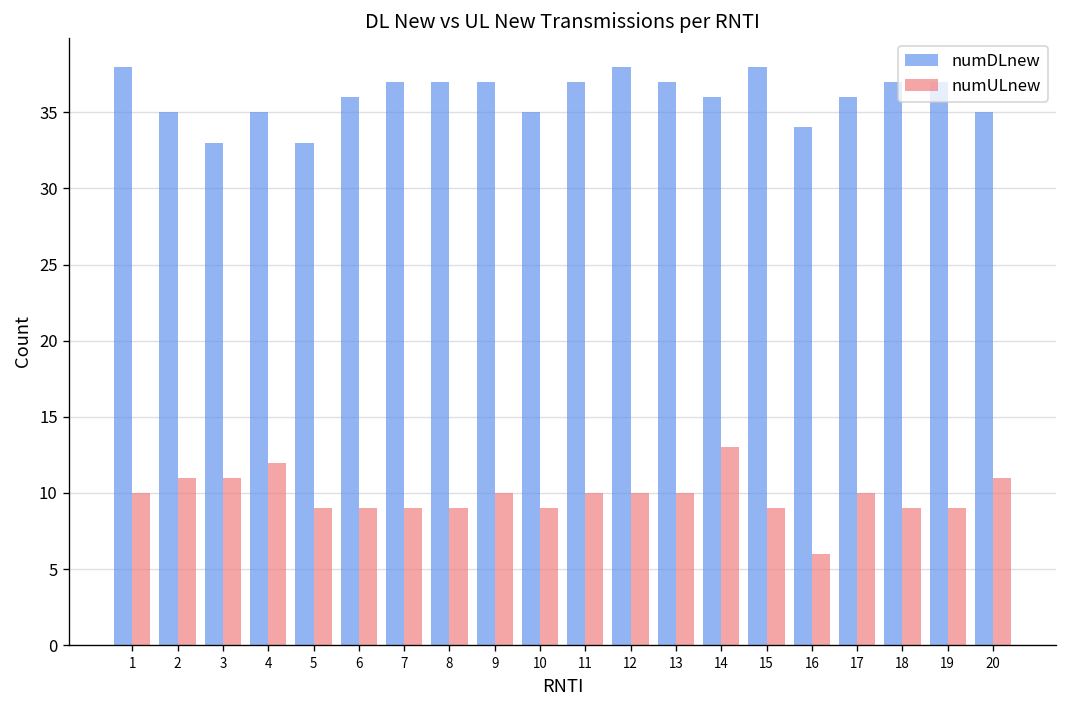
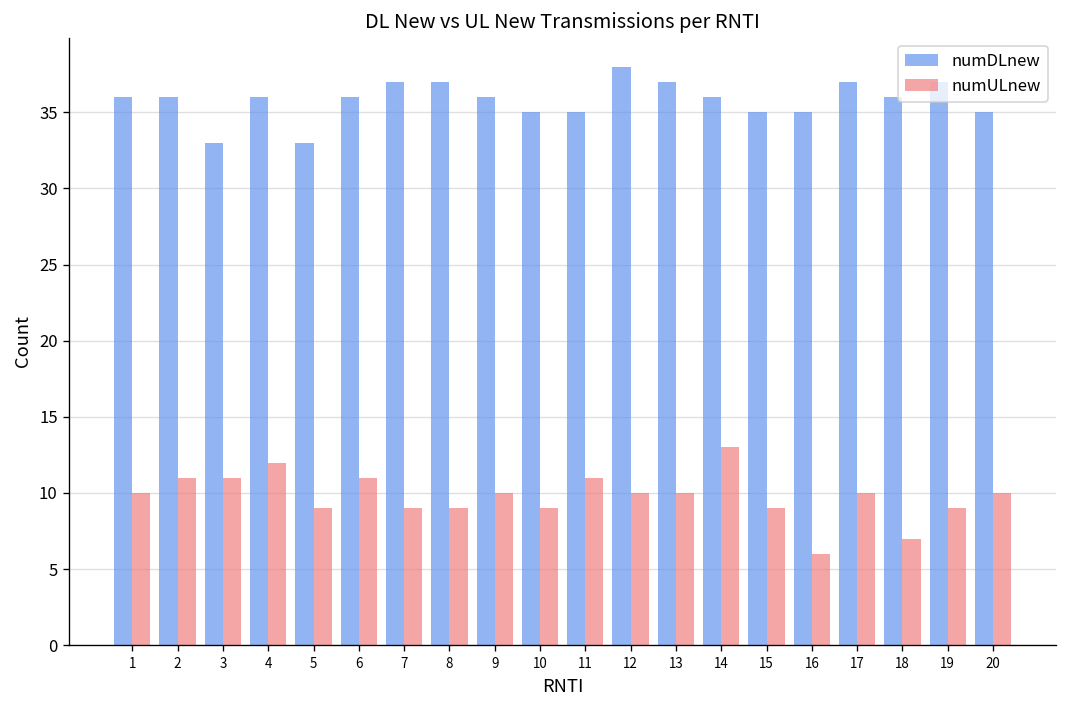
numDLnew, 1: 38 -> 36
numDLnew, 2: 35 -> 36
numDLnew, 4: 35 -> 36
numULnew, 6: 9 -> 11
numDLnew, 9: 37 -> 36
numDLnew, 11: 37 -> 35
numULnew, 11: 10 -> 11
numDLnew, 15: 38 -> 35
numDLnew, 16: 34 -> 35
numDLnew, 17: 36 -> 37
numDLnew, 18: 37 -> 36
numULnew, 18: 9 -> 7
numULnew, 20: 11 -> 10
